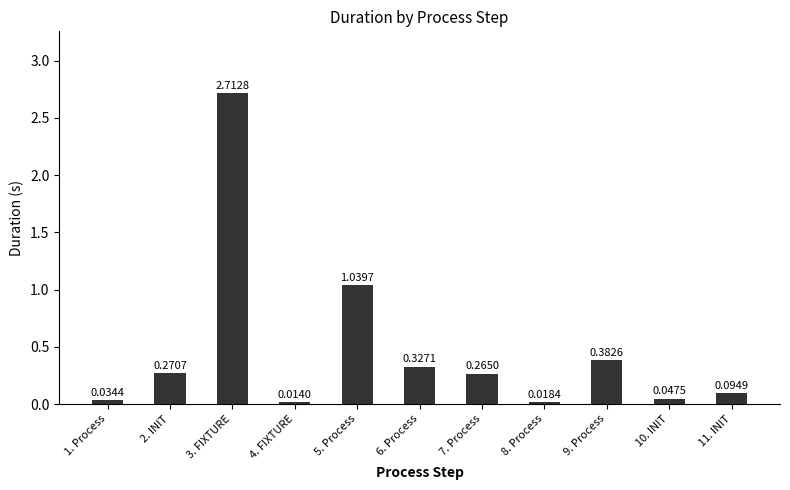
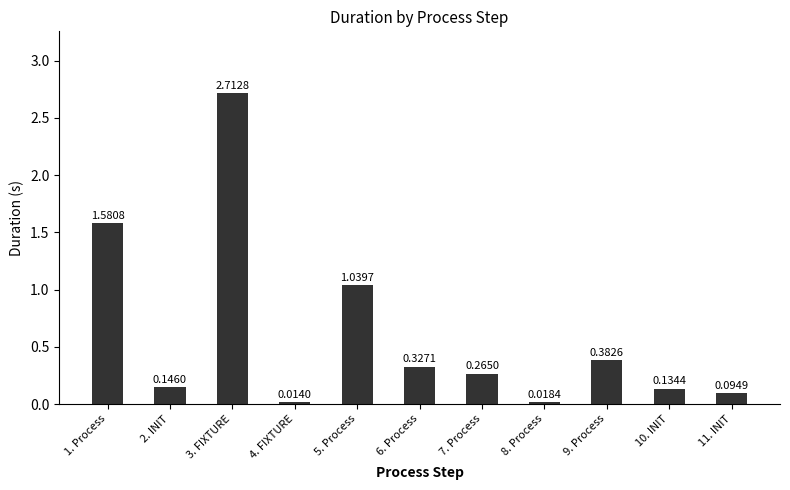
1. Process: 0.0344 -> 1.5808
2. INIT: 0.2707 -> 0.1460
10. INIT: 0.0475 -> 0.1344
